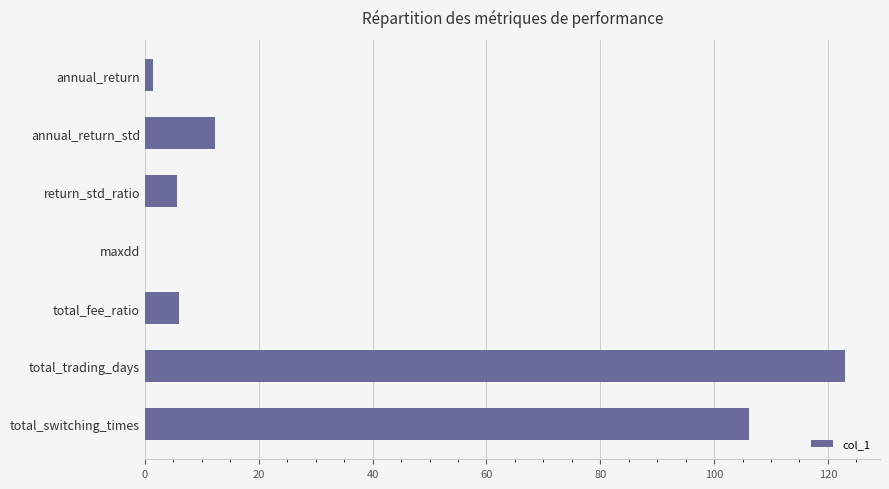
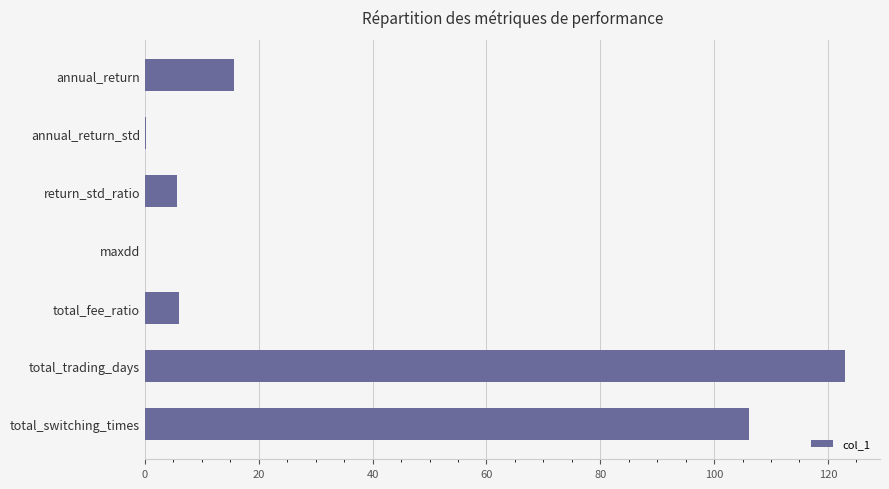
annual_return: 1 -> 16
annual_return_std: 12 -> 0
